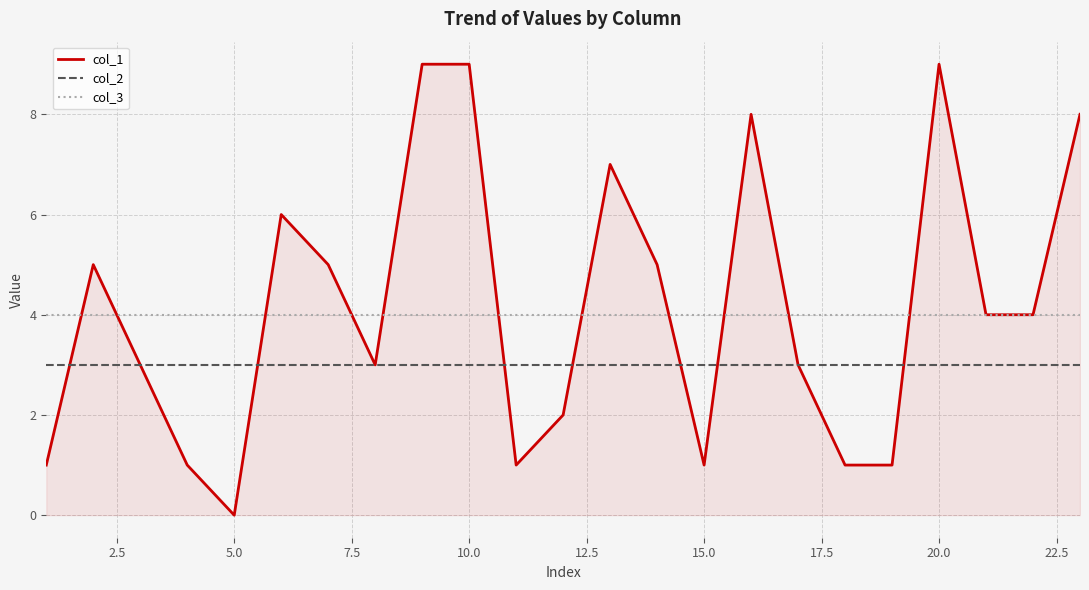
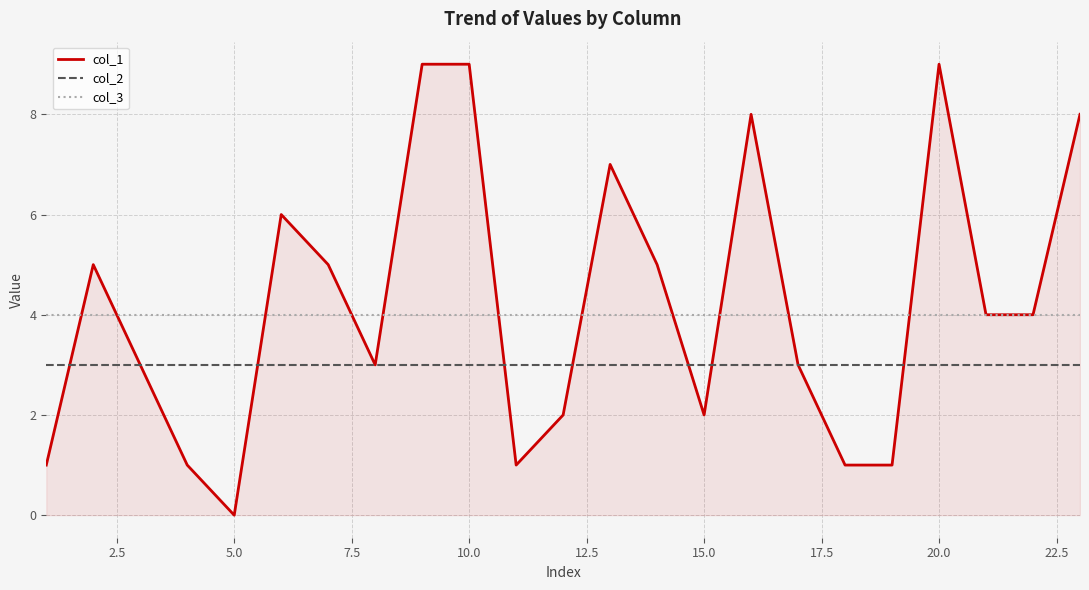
col_1, 15.0: 1 -> 2
